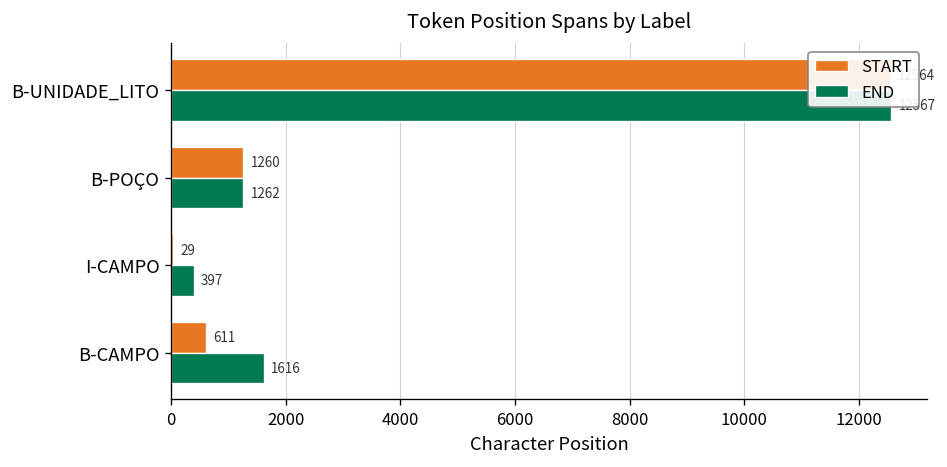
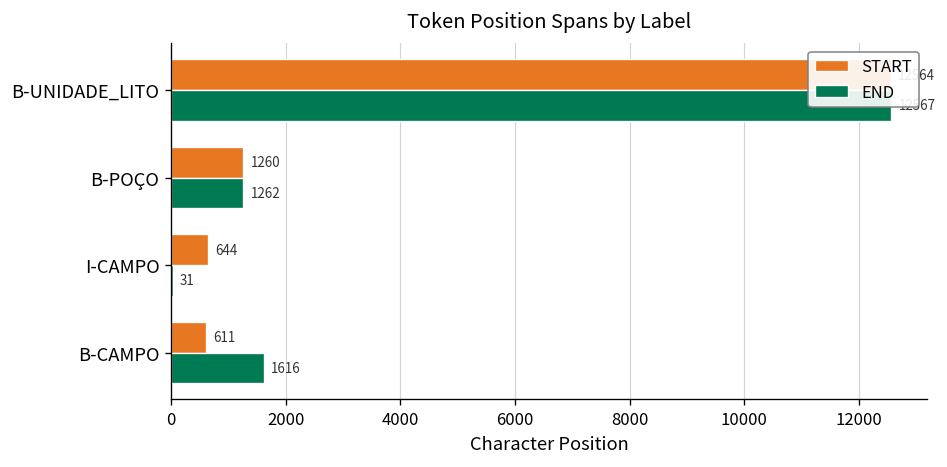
START, I-CAMPO: 29 -> 644
END, I-CAMPO: 397 -> 31
